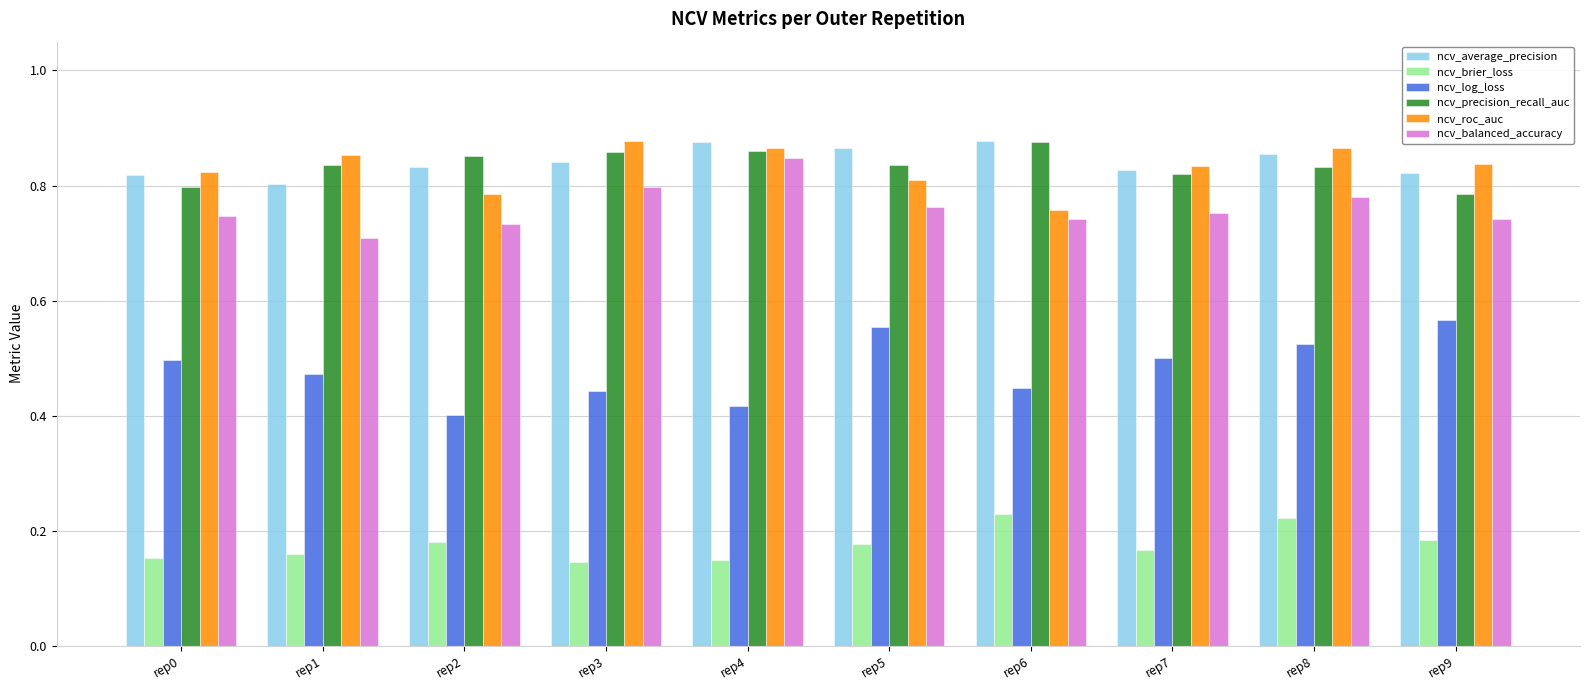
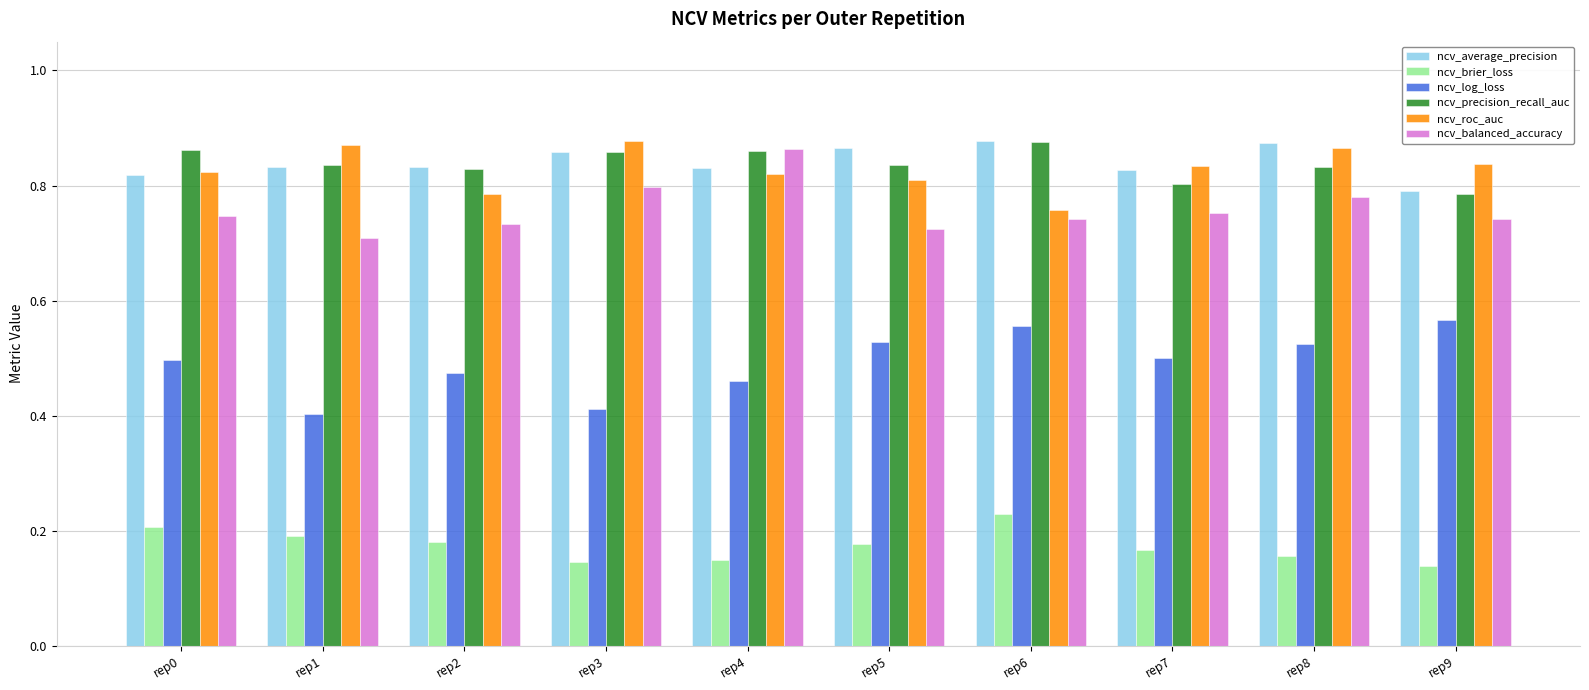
ncv_brier_loss, rep0: 0.15 -> 0.21
ncv_precision_recall_auc, rep0: 0.80 -> 0.86
ncv_average_precision, rep1: 0.80 -> 0.83
ncv_brier_loss, rep1: 0.16 -> 0.19
ncv_log_loss, rep1: 0.47 -> 0.40
ncv_roc_auc, rep1: 0.85 -> 0.87
ncv_log_loss, rep2: 0.40 -> 0.47
ncv_precision_recall_auc, rep2: 0.85 -> 0.83
ncv_average_precision, rep3: 0.84 -> 0.86
ncv_log_loss, rep3: 0.44 -> 0.41
ncv_average_precision, rep4: 0.88 -> 0.83
ncv_log_loss, rep4: 0.42 -> 0.46
ncv_roc_auc, rep4: 0.86 -> 0.82
ncv_balanced_accuracy, rep4: 0.85 -> 0.86
ncv_log_loss, rep5: 0.55 -> 0.53
ncv_balanced_accuracy, rep5: 0.76 -> 0.72
ncv_log_loss, rep6: 0.45 -> 0.56
ncv_precision_recall_auc, rep7: 0.82 -> 0.80
ncv_average_precision, rep8: 0.85 -> 0.87
ncv_brier_loss, rep8: 0.22 -> 0.16
ncv_average_precision, rep9: 0.82 -> 0.79
ncv_brier_loss, rep9: 0.18 -> 0.14
